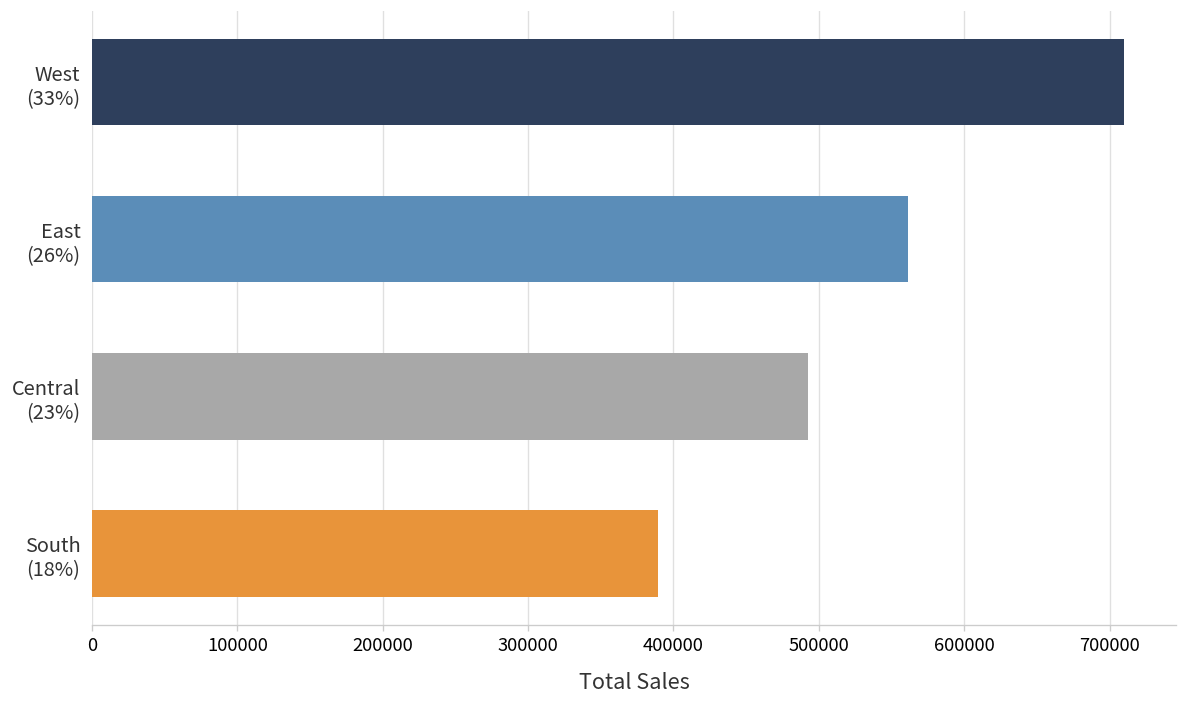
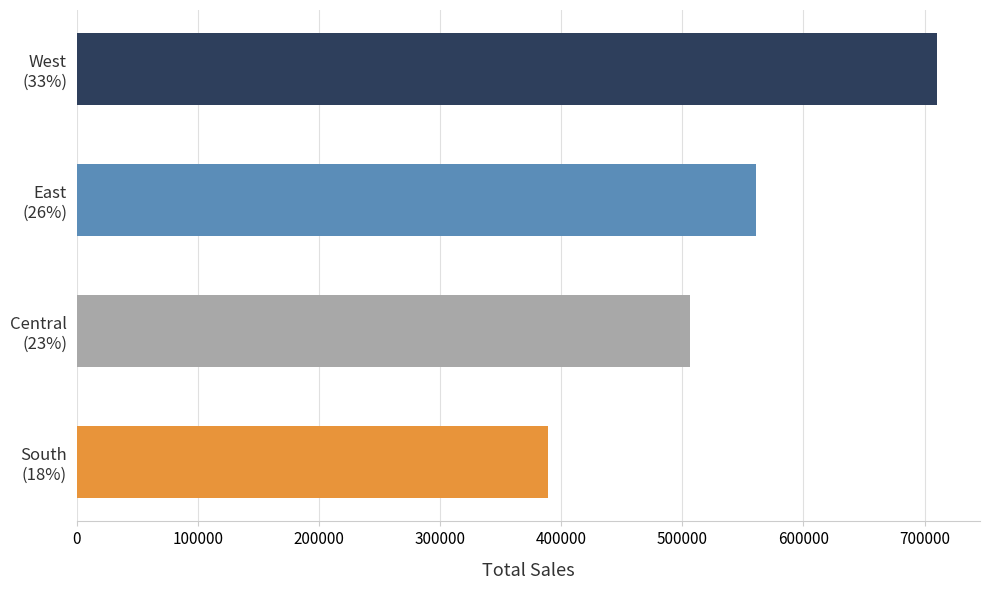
Central (23%): 493000 -> 506000
